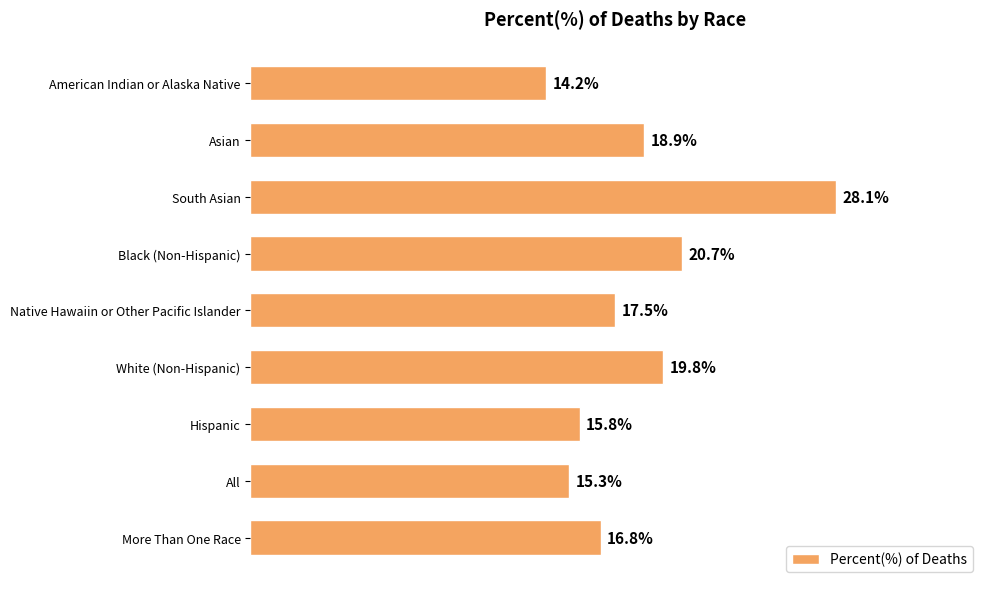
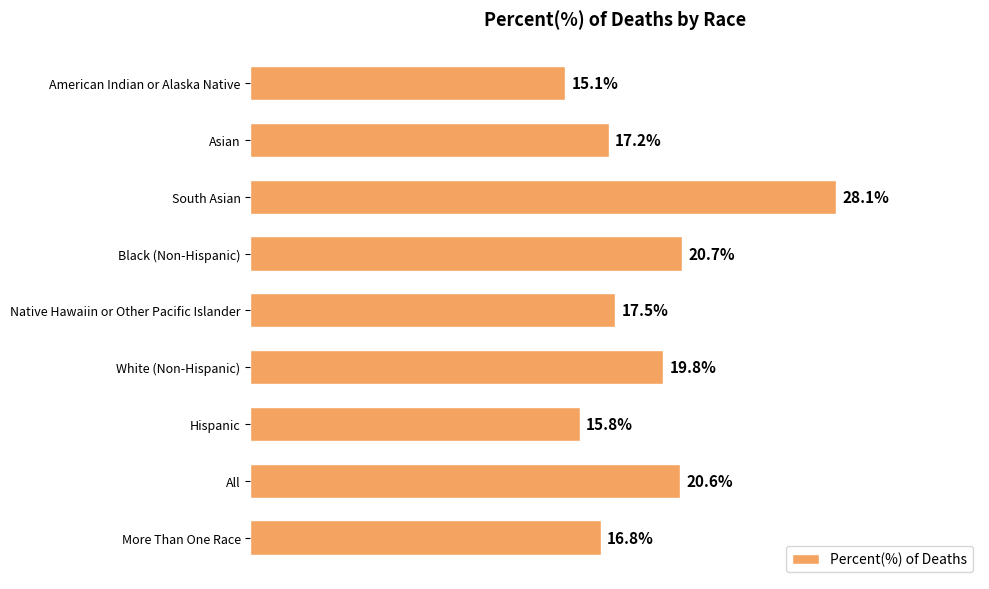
American Indian or Alaska Native: 14.2% -> 15.1%
Asian: 18.9% -> 17.2%
All: 15.3% -> 20.6%
